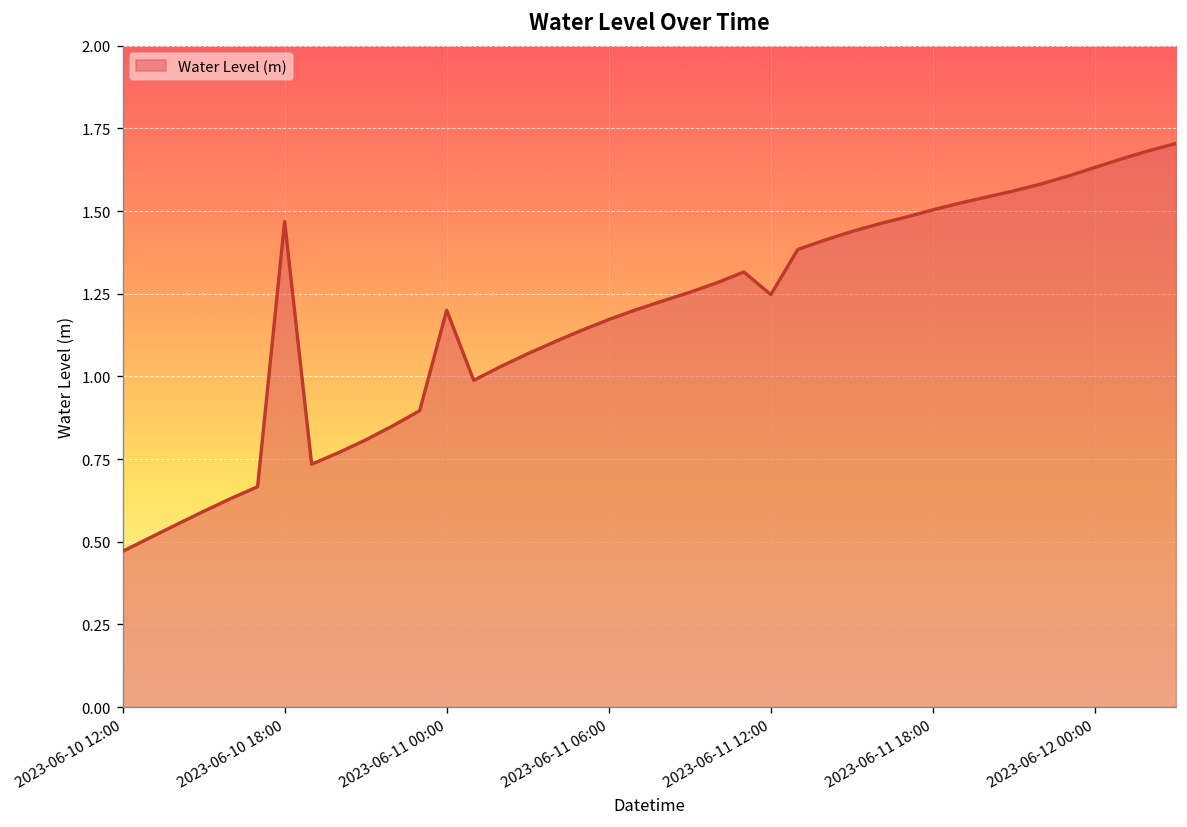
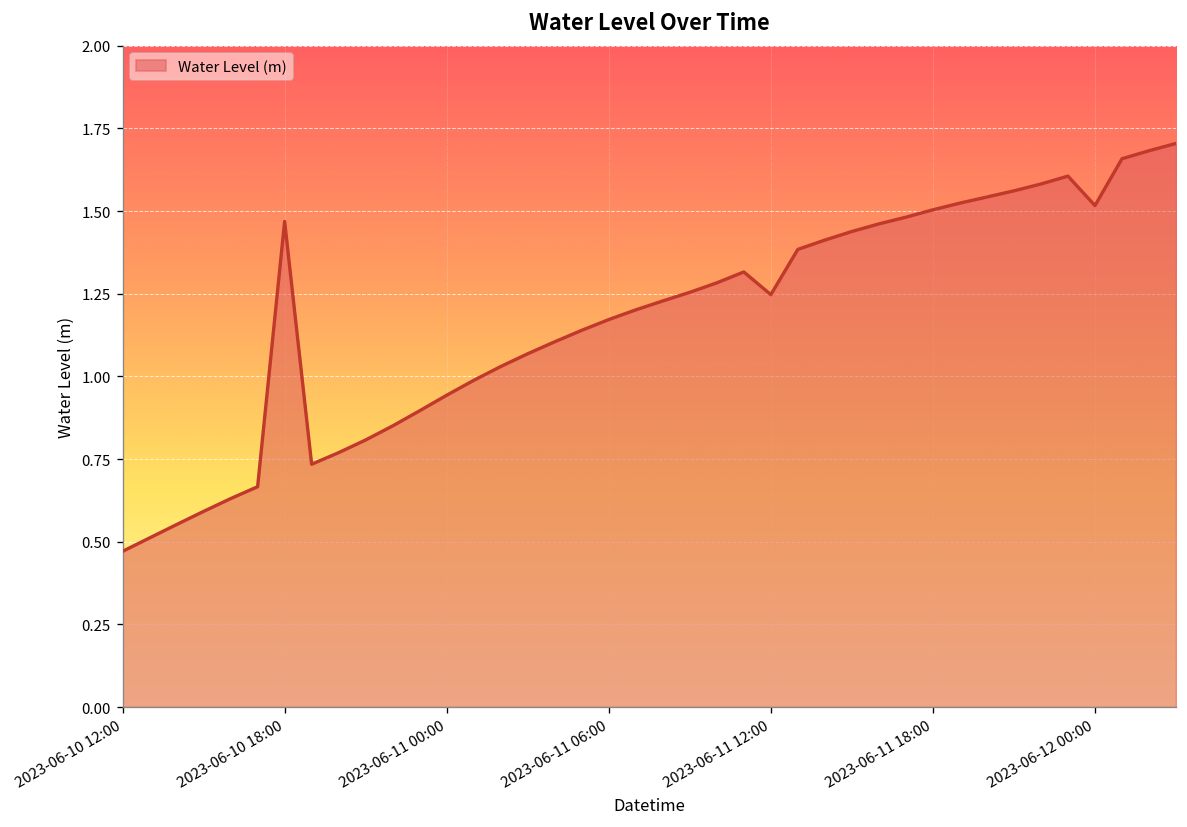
2023-06-11 00:00: 1.20 -> 0.94
2023-06-12 00:00: 1.63 -> 1.52
